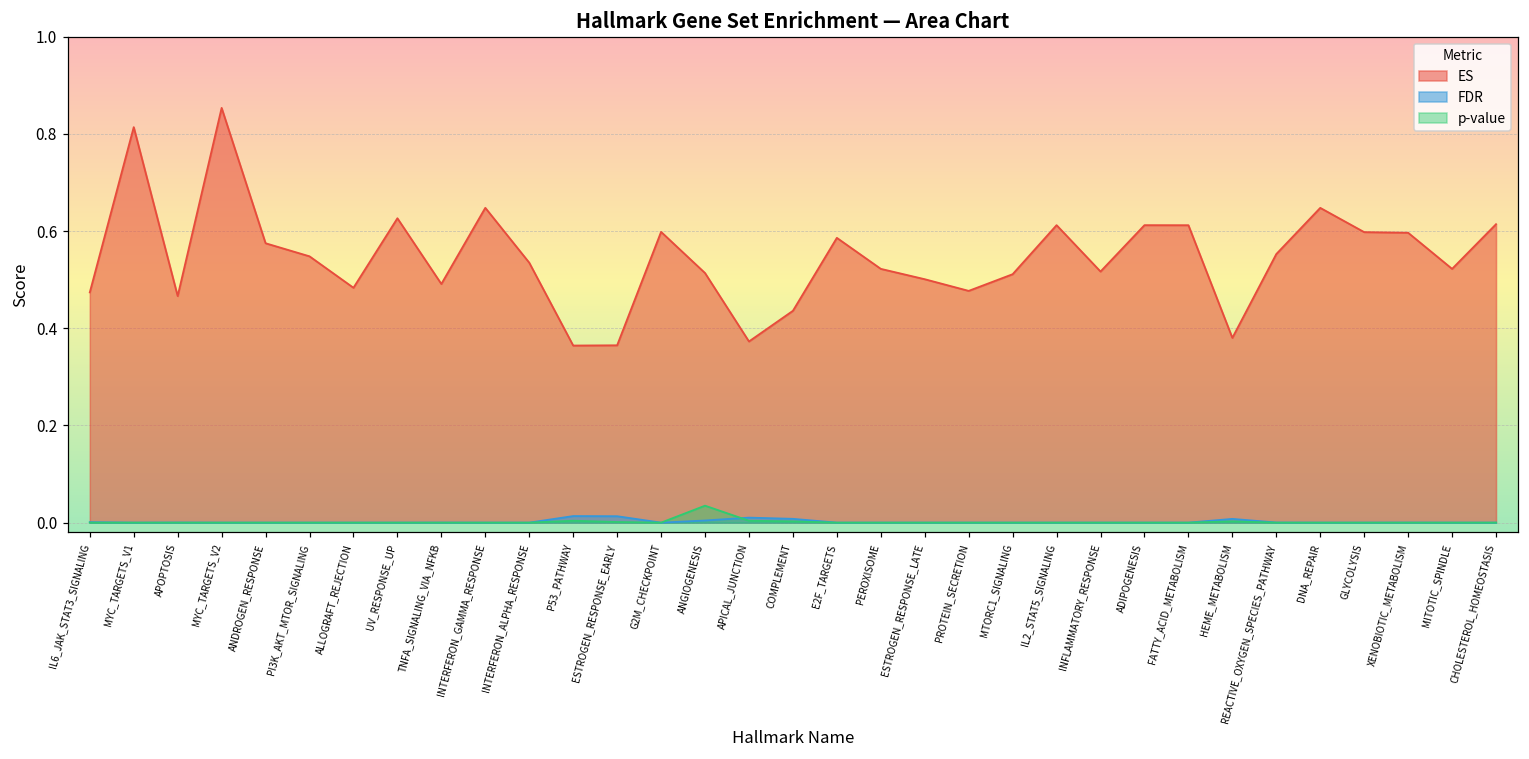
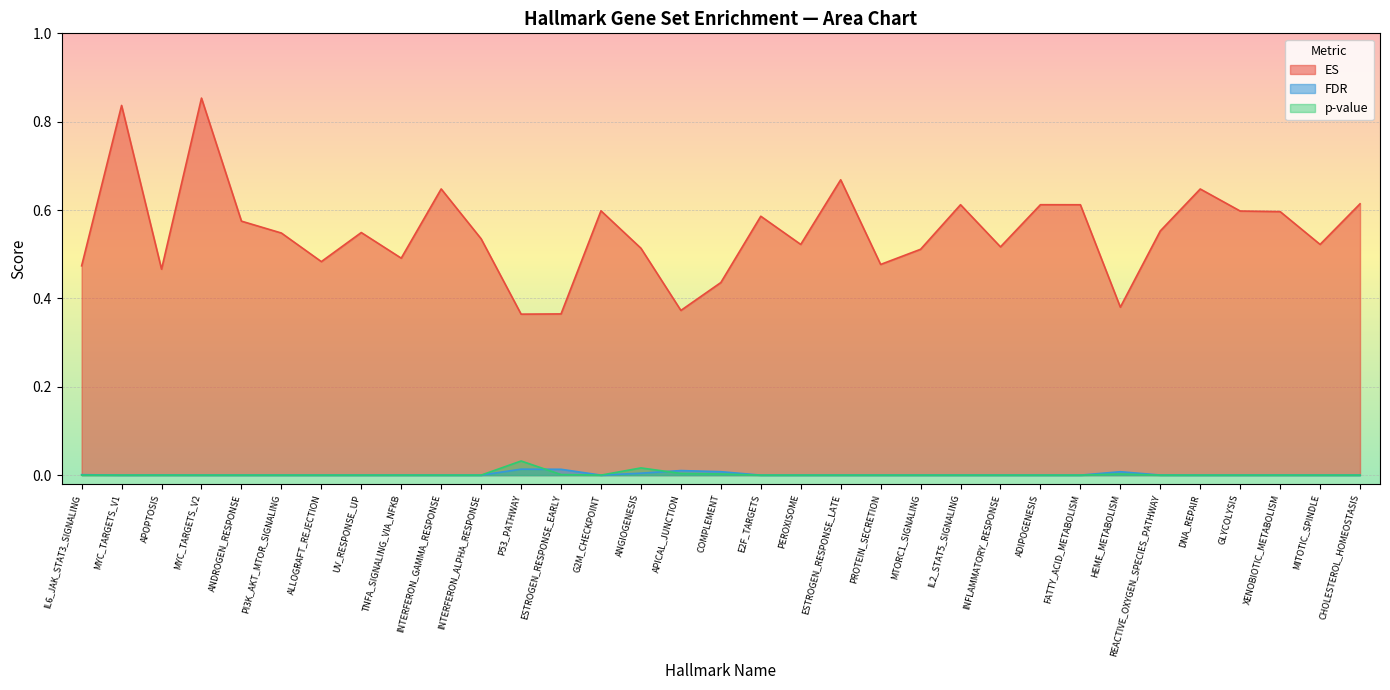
ES, MYC_TARGETS_V1: 0.81 -> 0.84
ES, UV_RESPONSE_UP: 0.63 -> 0.55
p-value, P53_PATHWAY: 0.00 -> 0.03
p-value, ANGIOGENESIS: 0.03 -> 0.02
ES, ESTROGEN_RESPONSE_LATE: 0.50 -> 0.67
